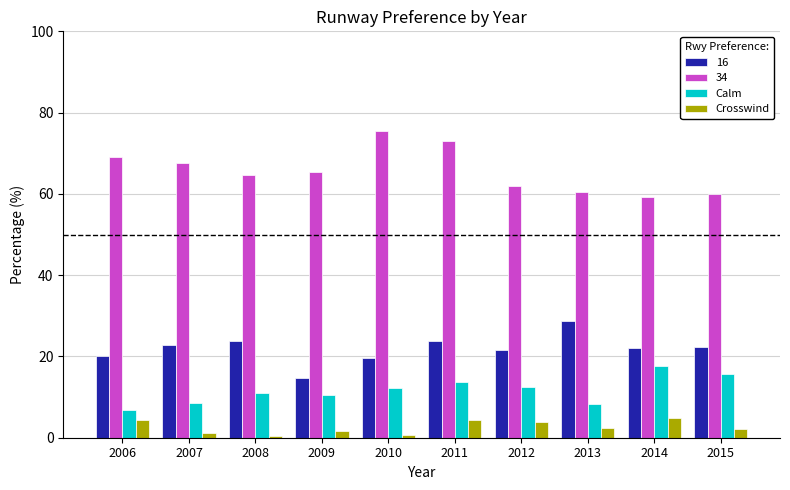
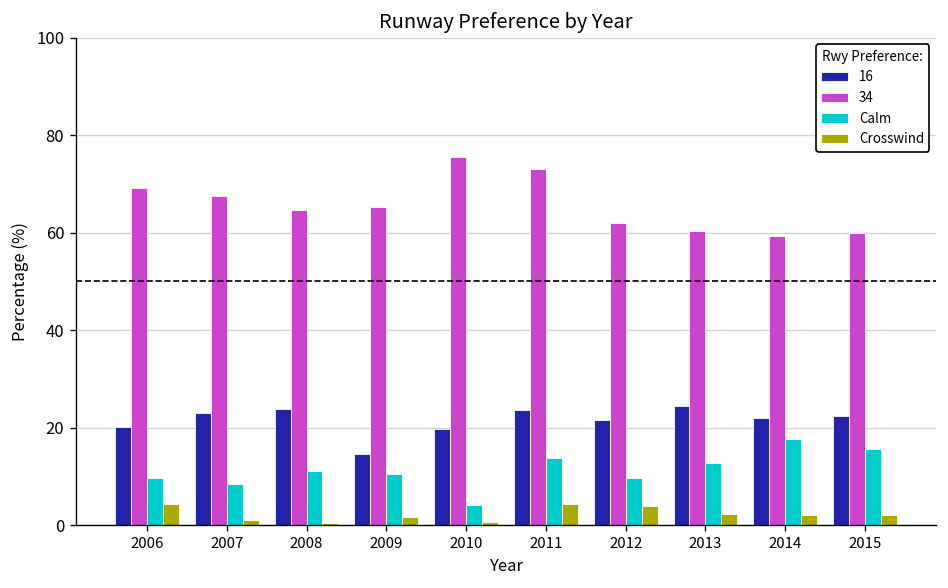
Calm, 2006: 7 -> 10
Calm, 2010: 12 -> 4
Calm, 2012: 12 -> 10
16, 2013: 29 -> 24
Calm, 2013: 8 -> 13
Crosswind, 2014: 5 -> 2
